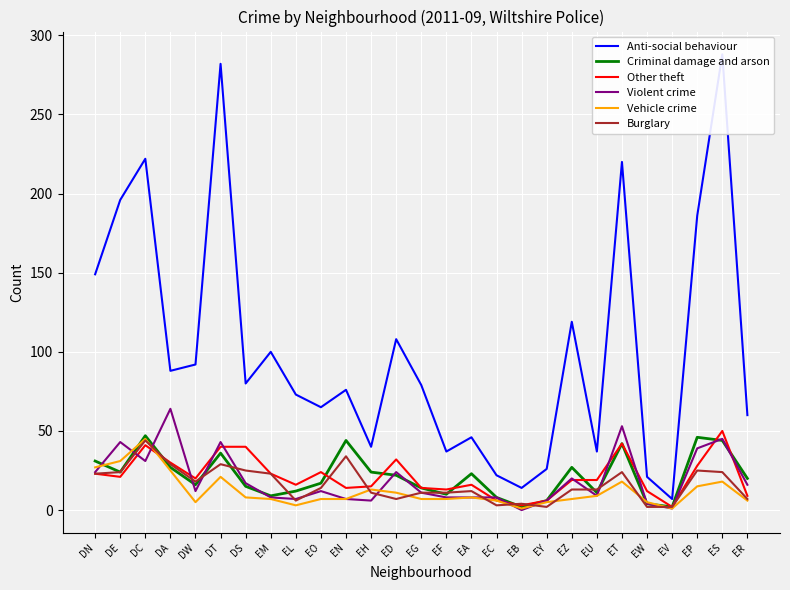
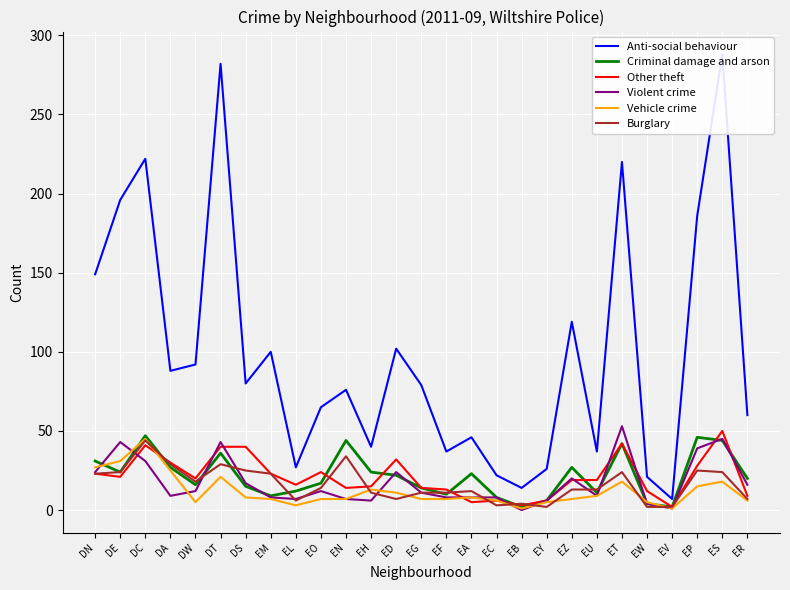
Violent crime, DA: 64 -> 9
Anti-social behaviour, EL: 73 -> 27
Anti-social behaviour, ED: 108 -> 102
Other theft, EA: 16 -> 5
